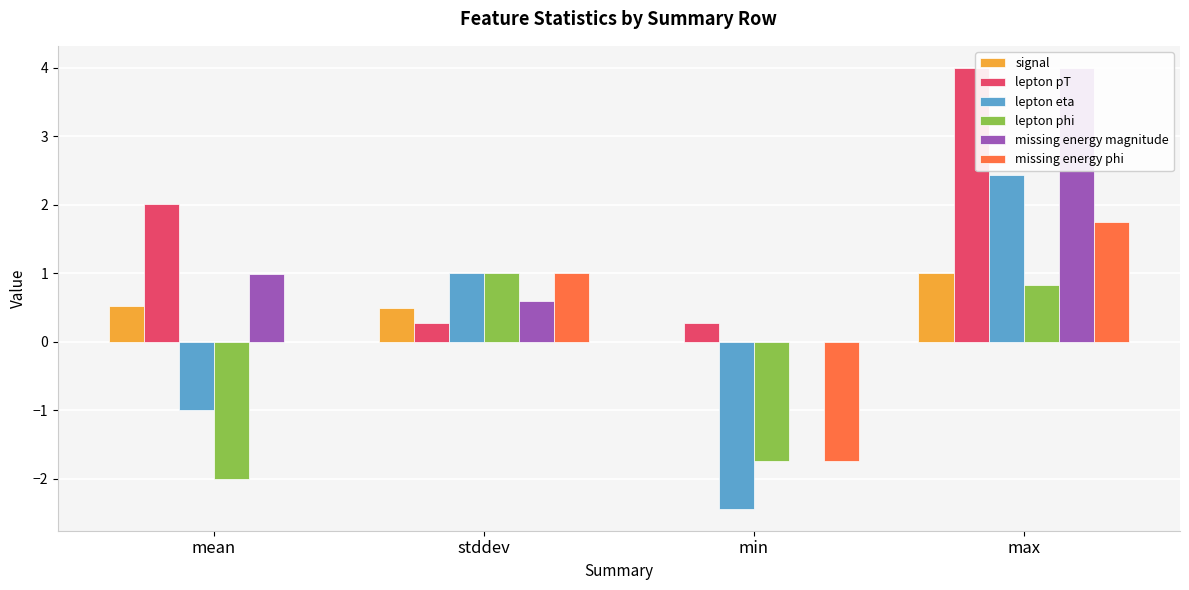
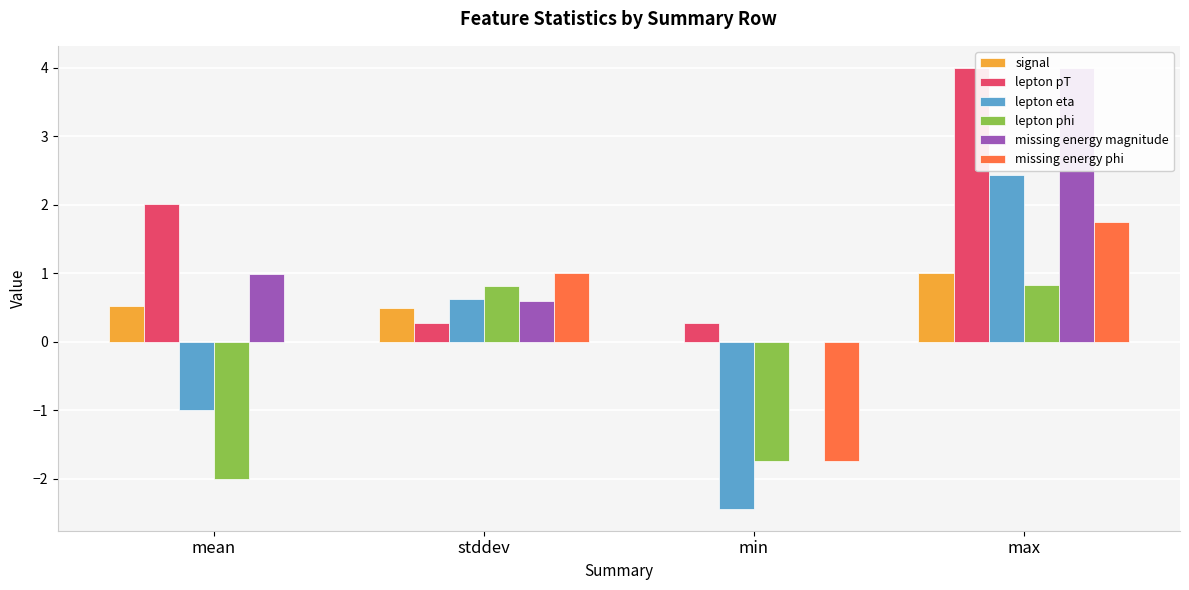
lepton eta, stddev: 1.0 -> 0.6
lepton phi, stddev: 1.0 -> 0.8
